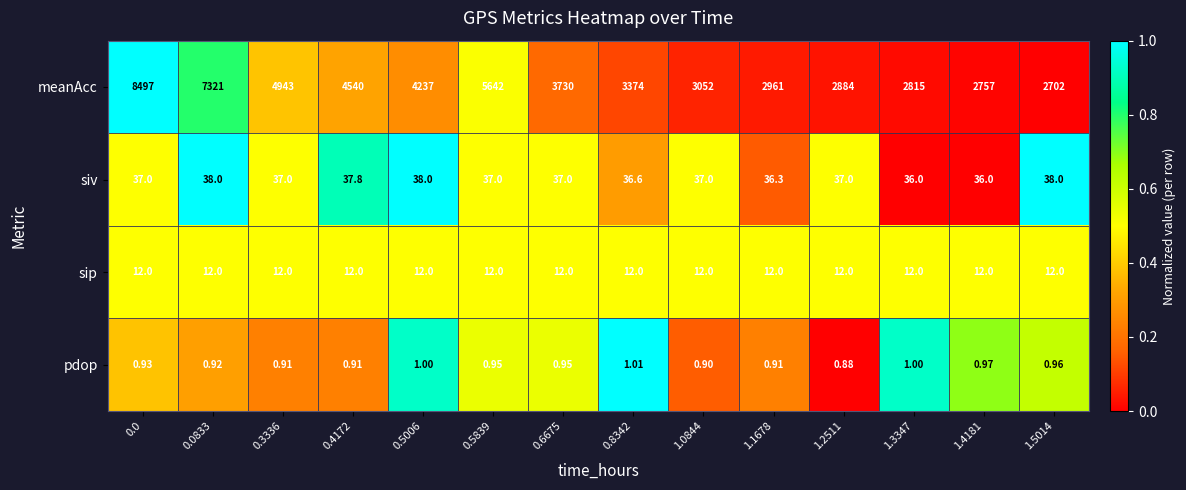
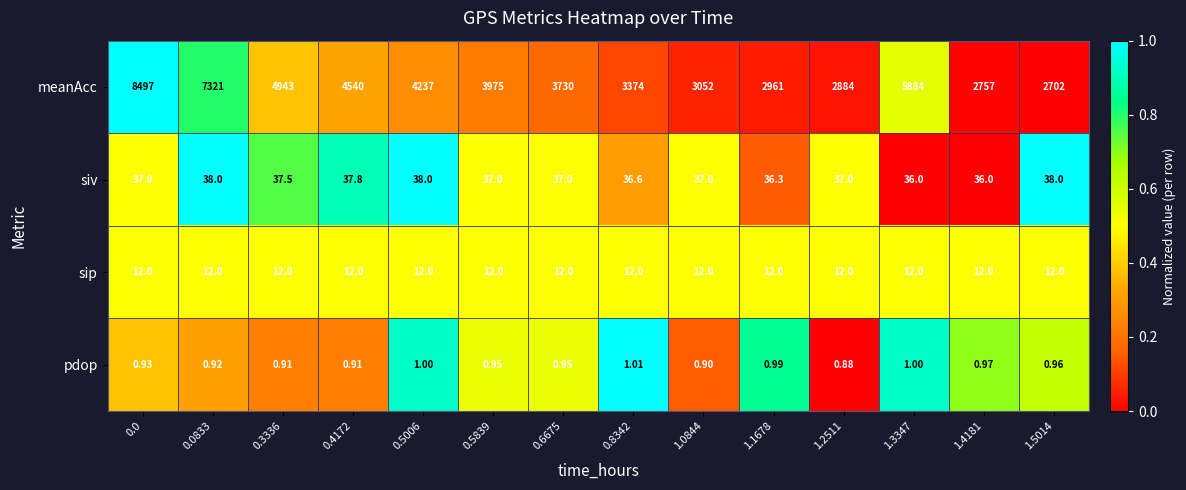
meanAcc, 0.5839: 5642 -> 3975
meanAcc, 1.3347: 2815 -> 5884
siv, 0.3336: 37.0 -> 37.5
pdop, 1.1678: 0.91 -> 0.99
